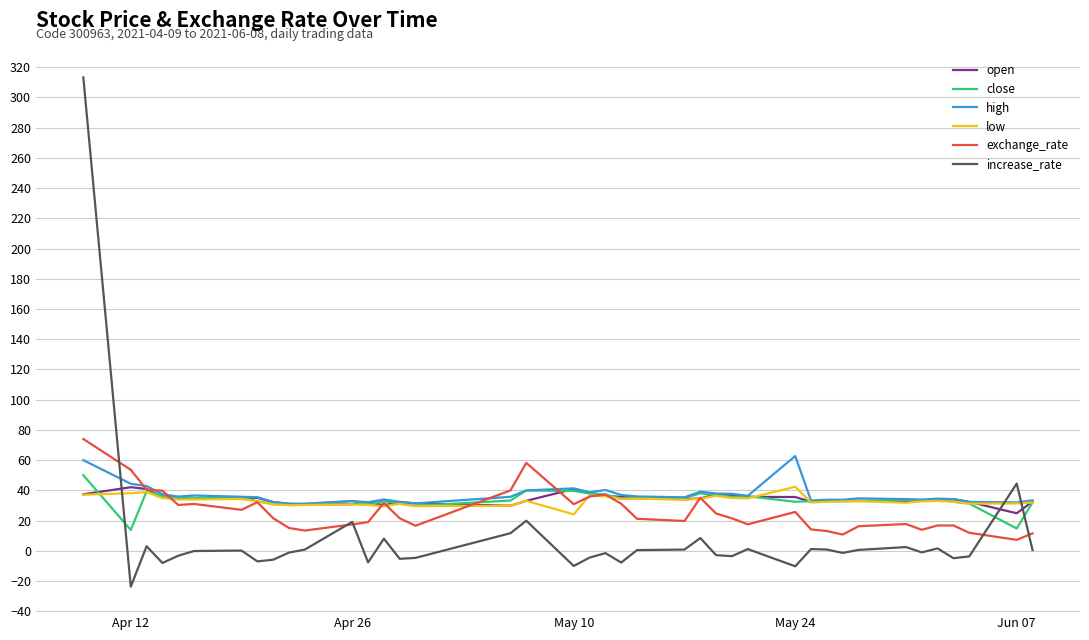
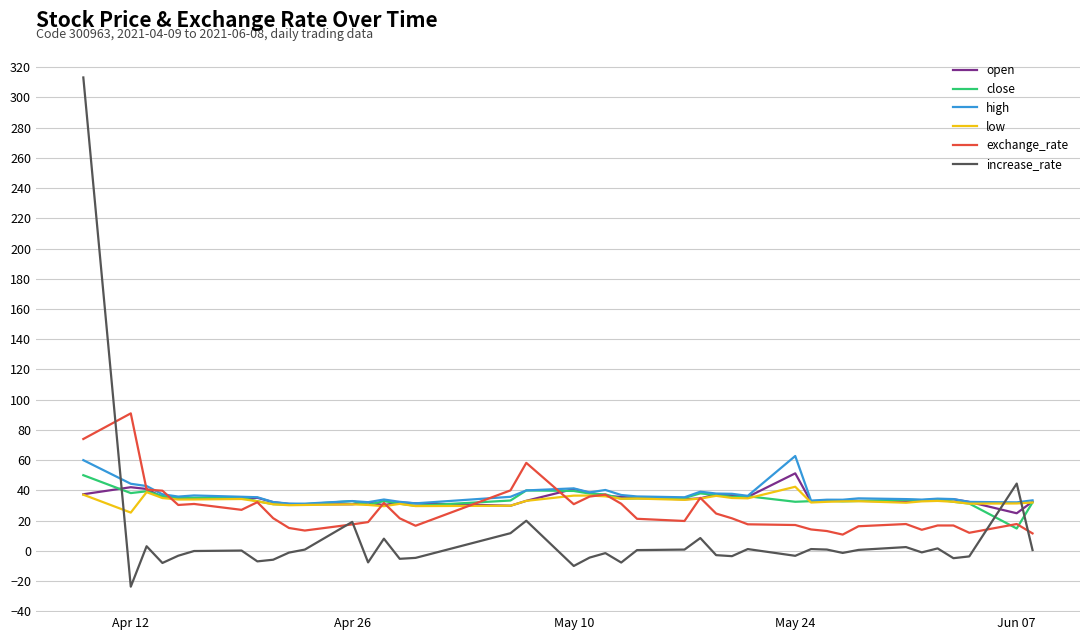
close, Apr 12: 14 -> 38
low, Apr 12: 38 -> 25
exchange_rate, Apr 12: 54 -> 91
low, May 10: 24 -> 37
open, May 24: 36 -> 51
exchange_rate, May 24: 26 -> 17
increase_rate, May 24: -10 -> -3
exchange_rate, Jun 07: 7 -> 18
